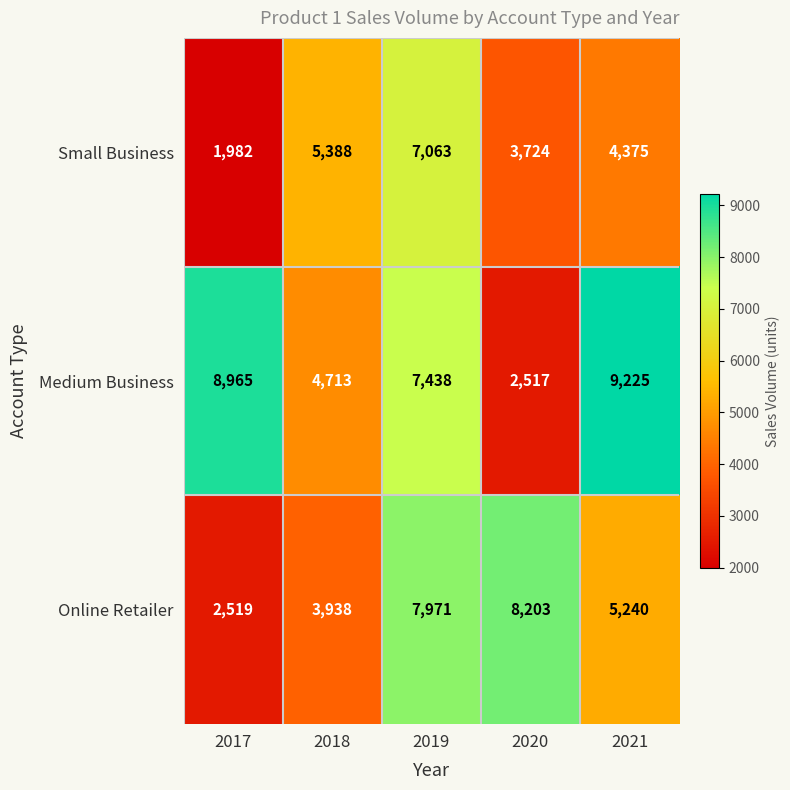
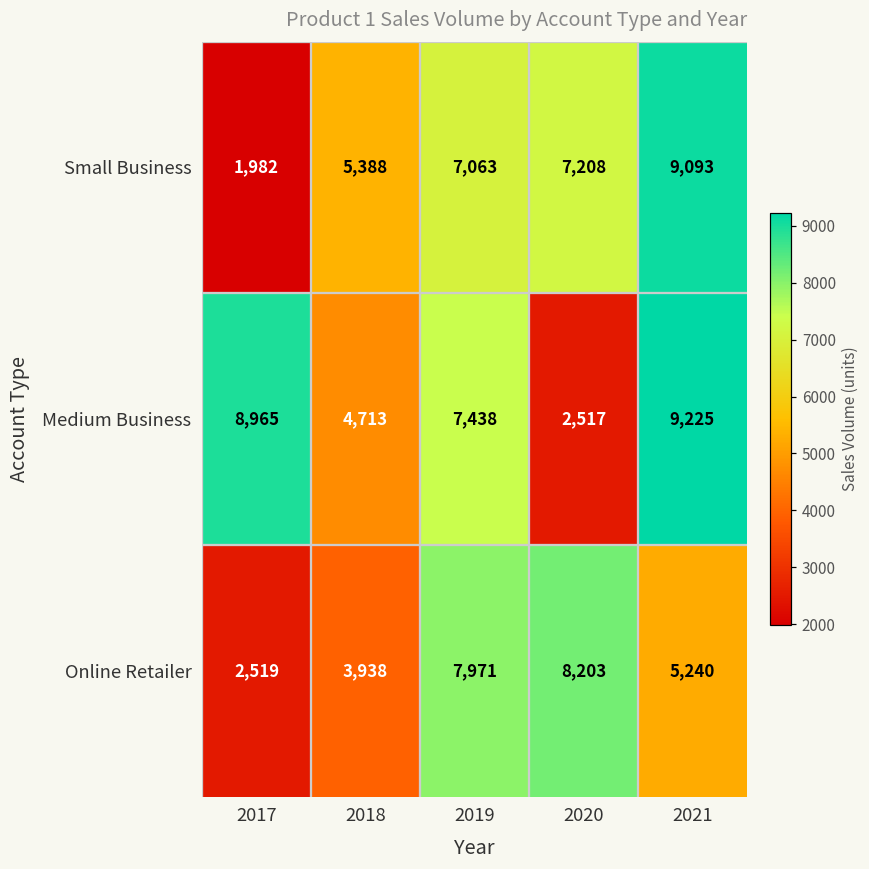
Small Business, 2020: 3,724 -> 7,208
Small Business, 2021: 4,375 -> 9,093
